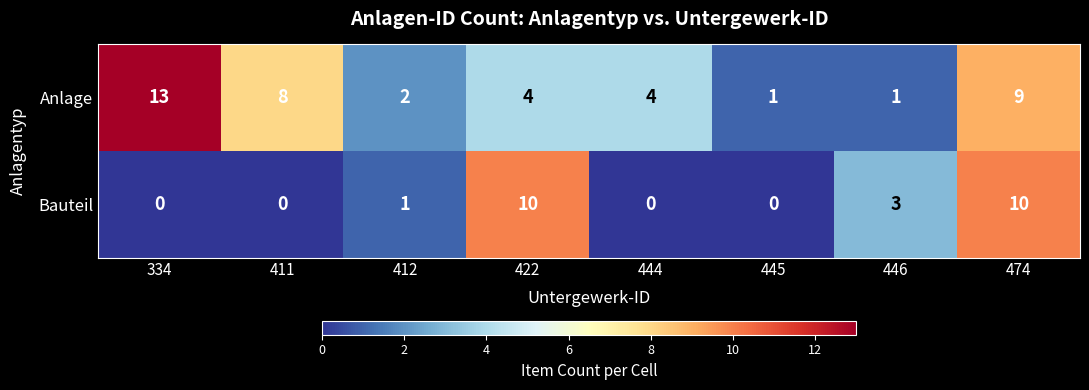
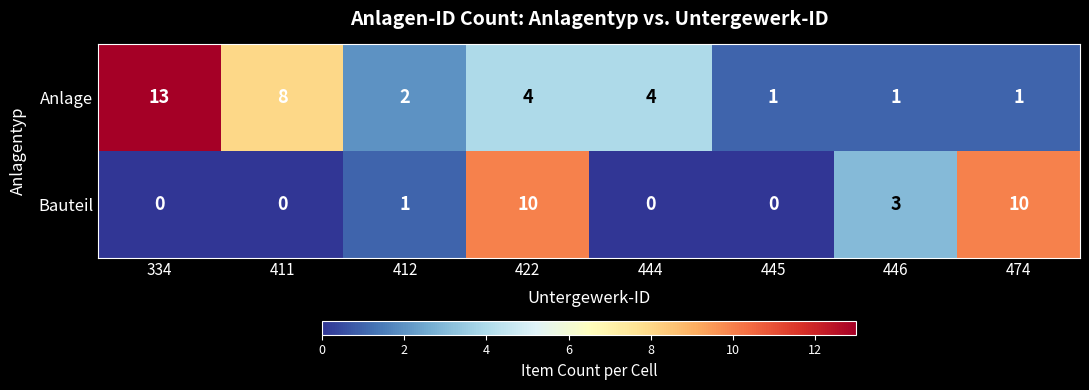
Anlage, 474: 9 -> 1
